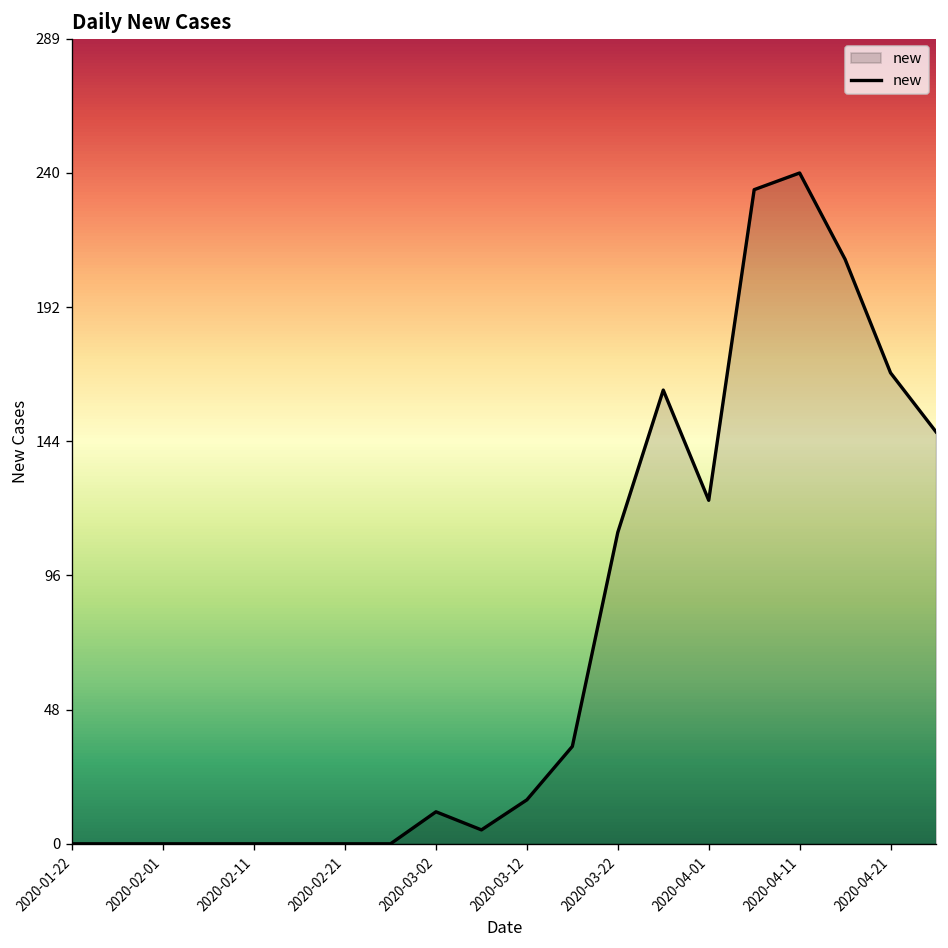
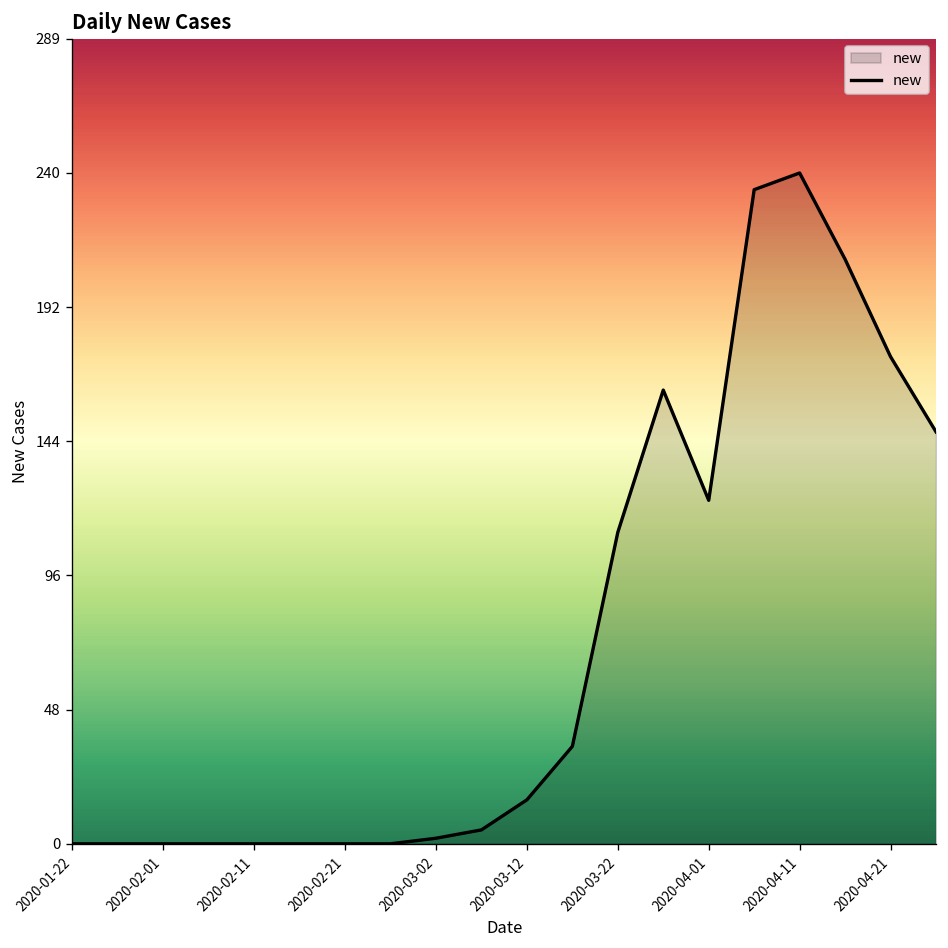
2020-03-02: 11 -> 2
2020-04-21: 169 -> 175
